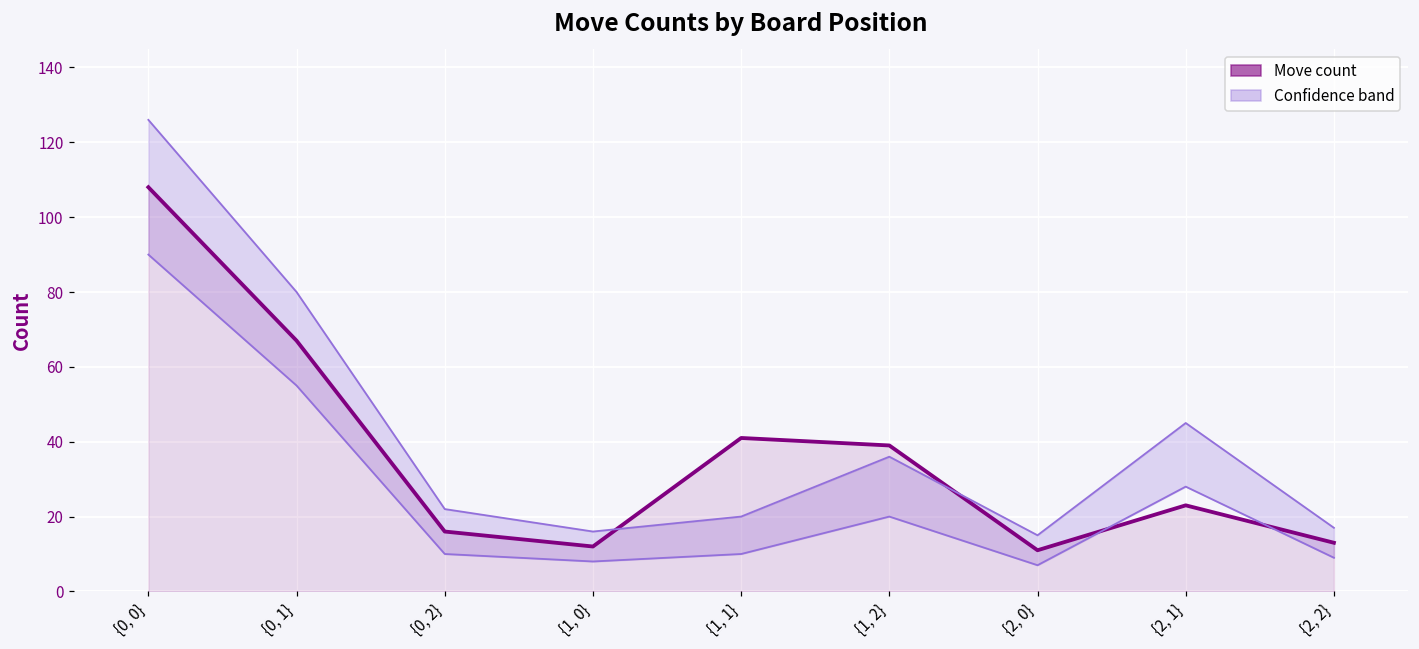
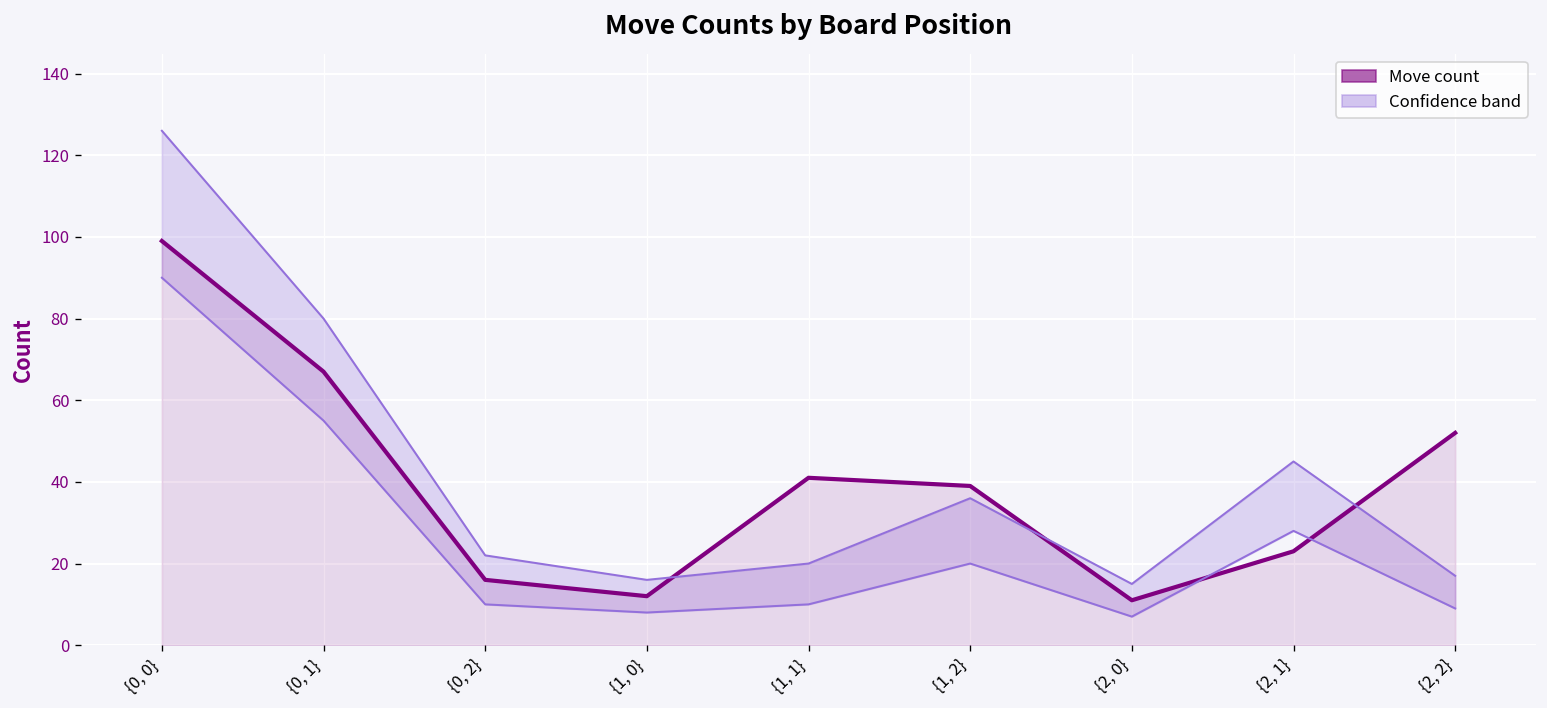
Move count, {0, 0}: 108 -> 99
Move count, {2, 2}: 13 -> 52
